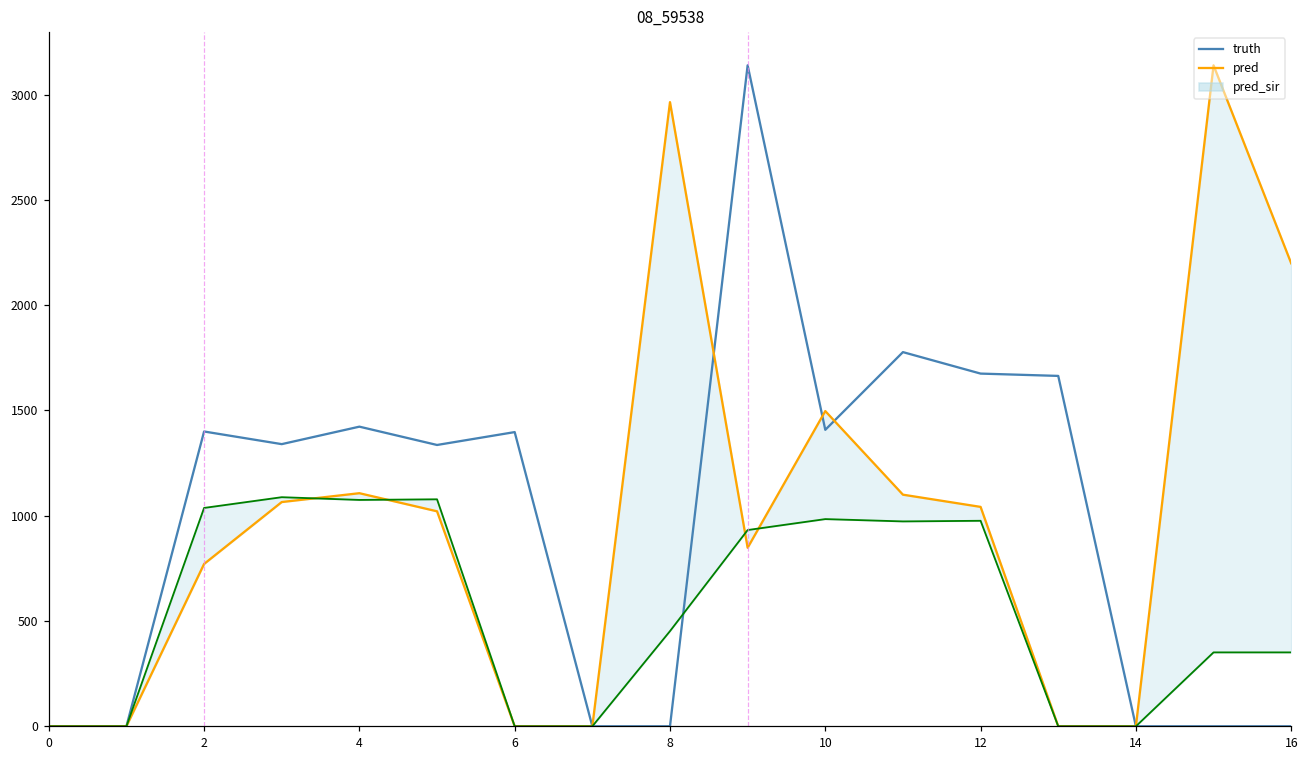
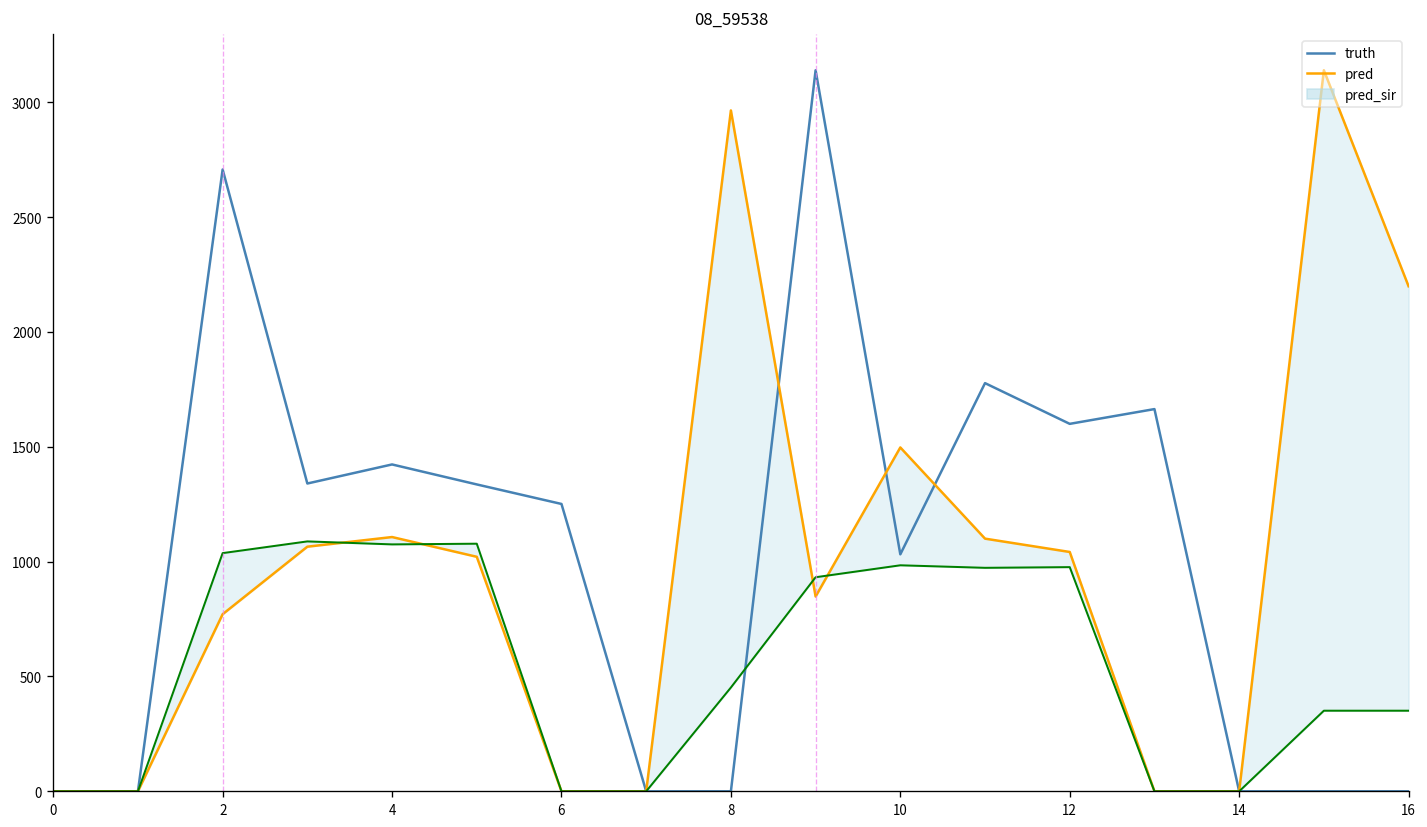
truth, 2: 1400 -> 2710
truth, 6: 1400 -> 1250
truth, 10: 1410 -> 1030
truth, 12: 1680 -> 1600
